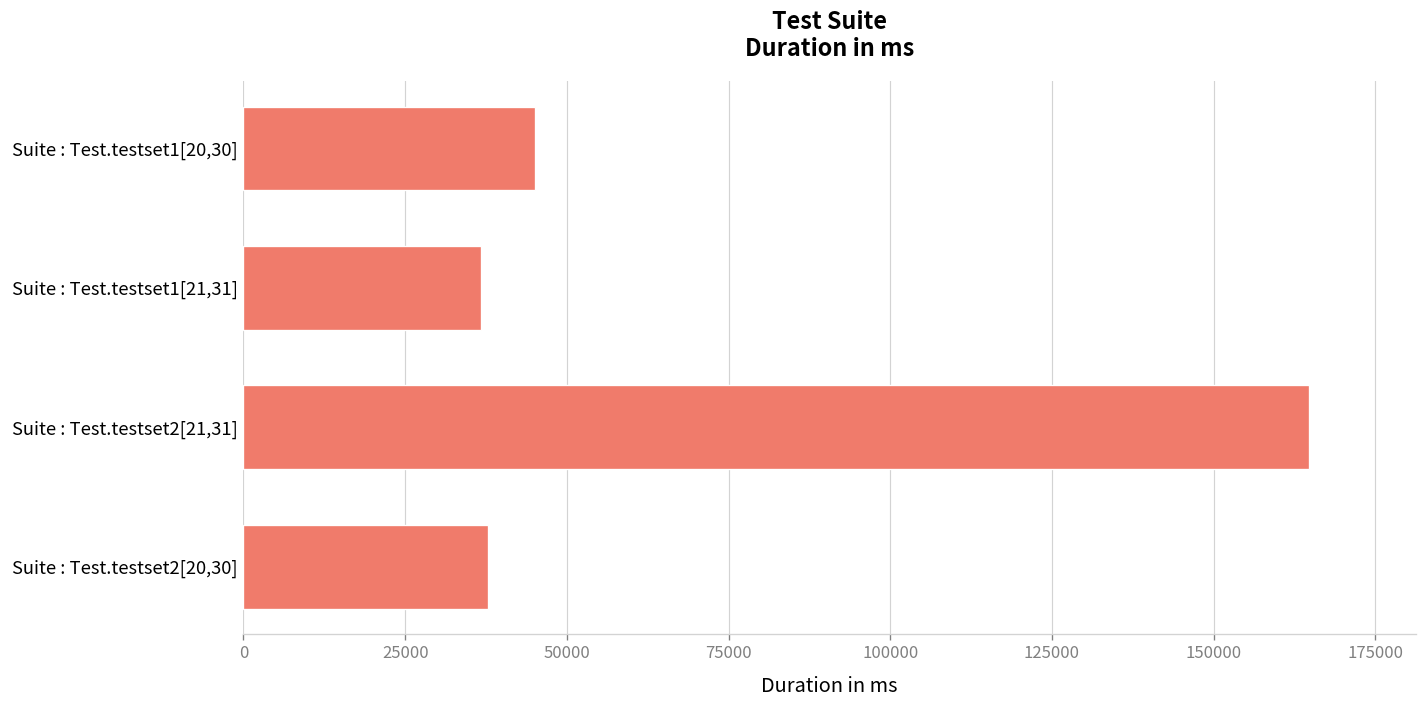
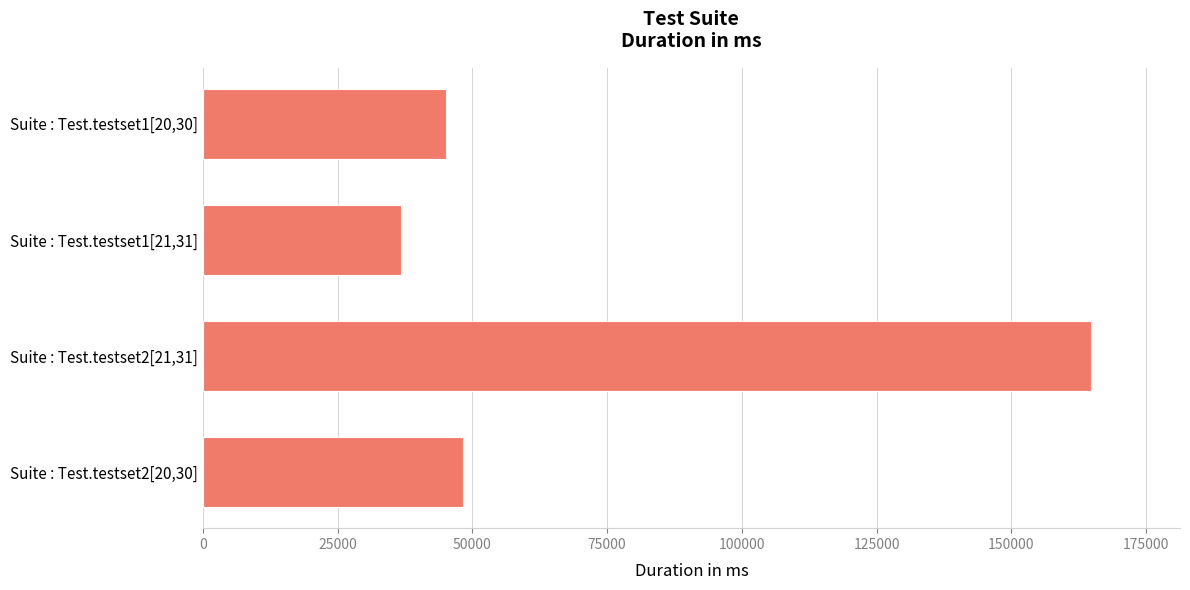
Suite : Test.testset2[20,30]: 38000 -> 48000
